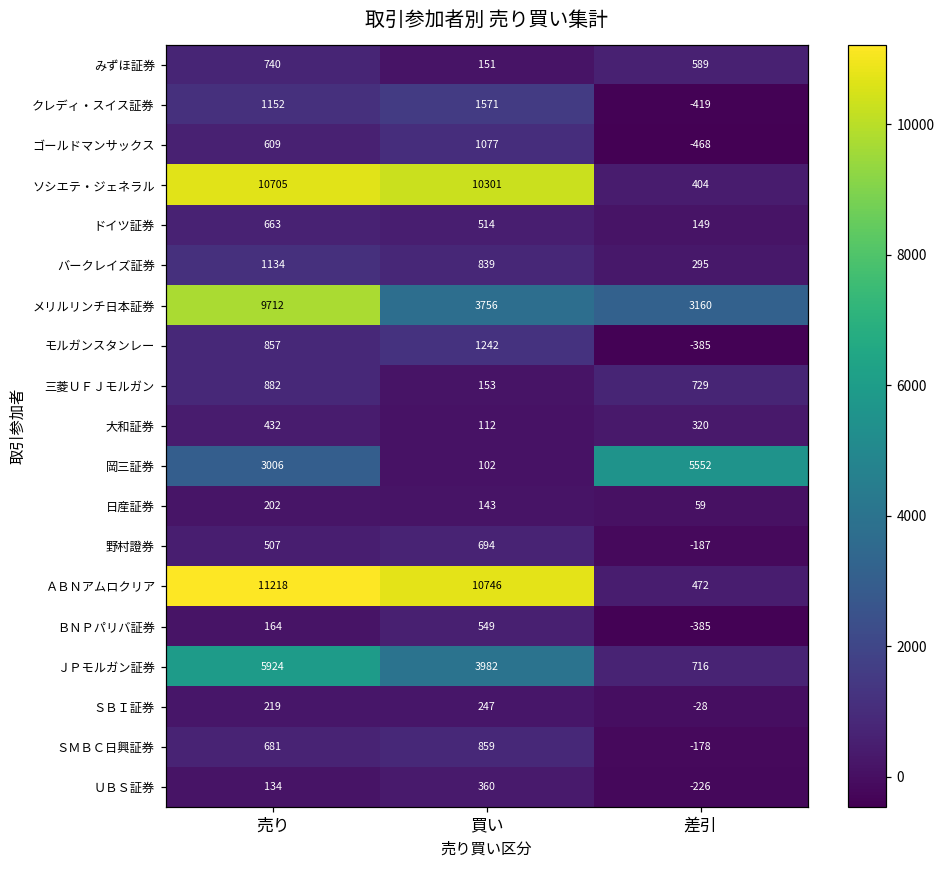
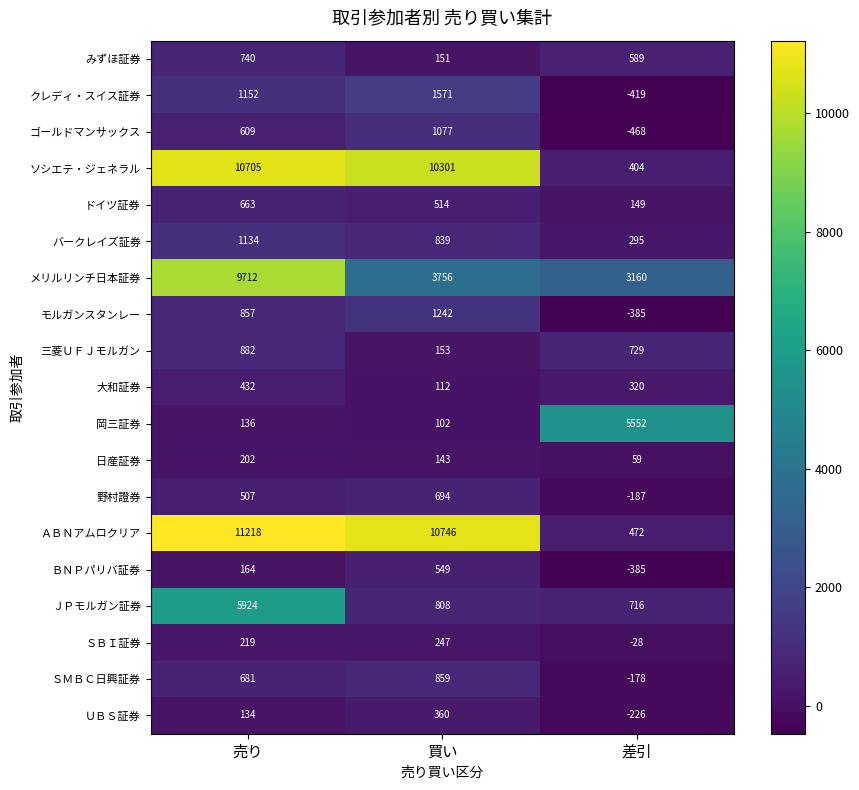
岡三証券, 売り: 3006 -> 136
ＪＰモルガン証券, 買い: 3982 -> 808
